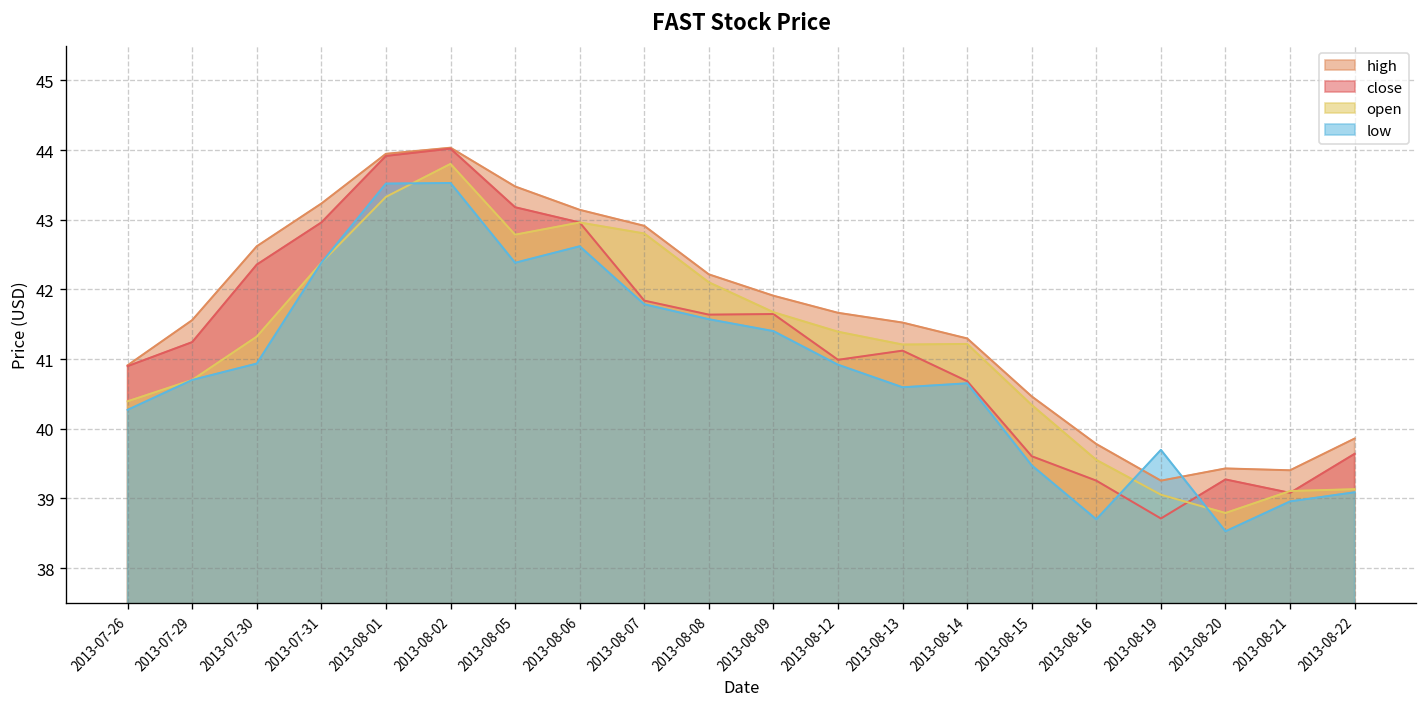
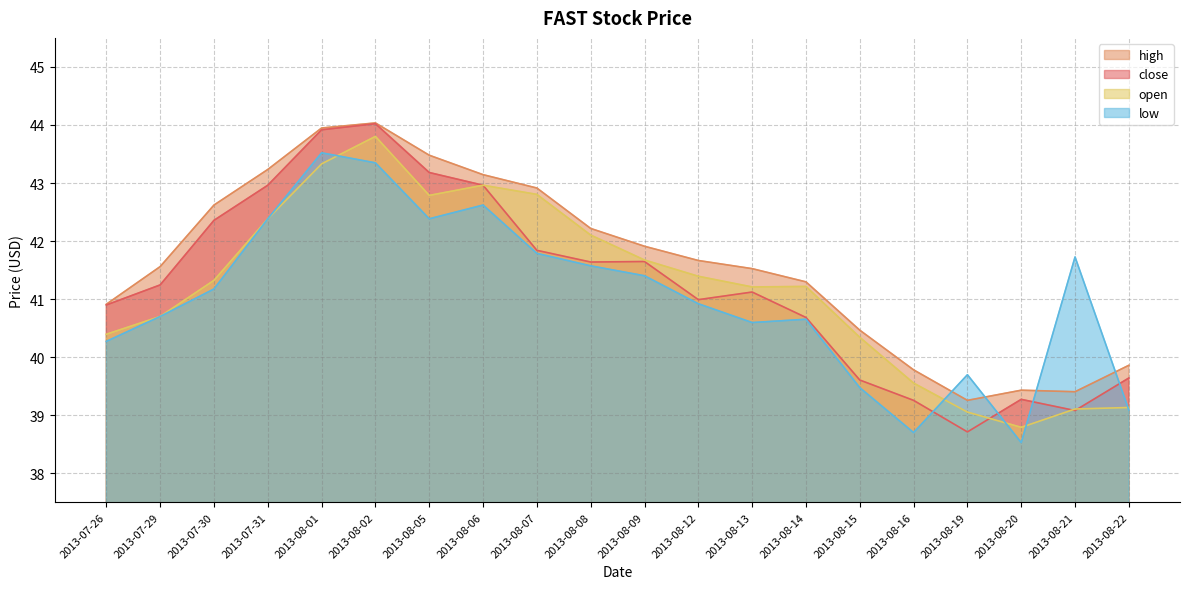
low, 2013-07-30: 40.9 -> 41.2
low, 2013-08-02: 43.5 -> 43.3
low, 2013-08-21: 39.0 -> 41.7
